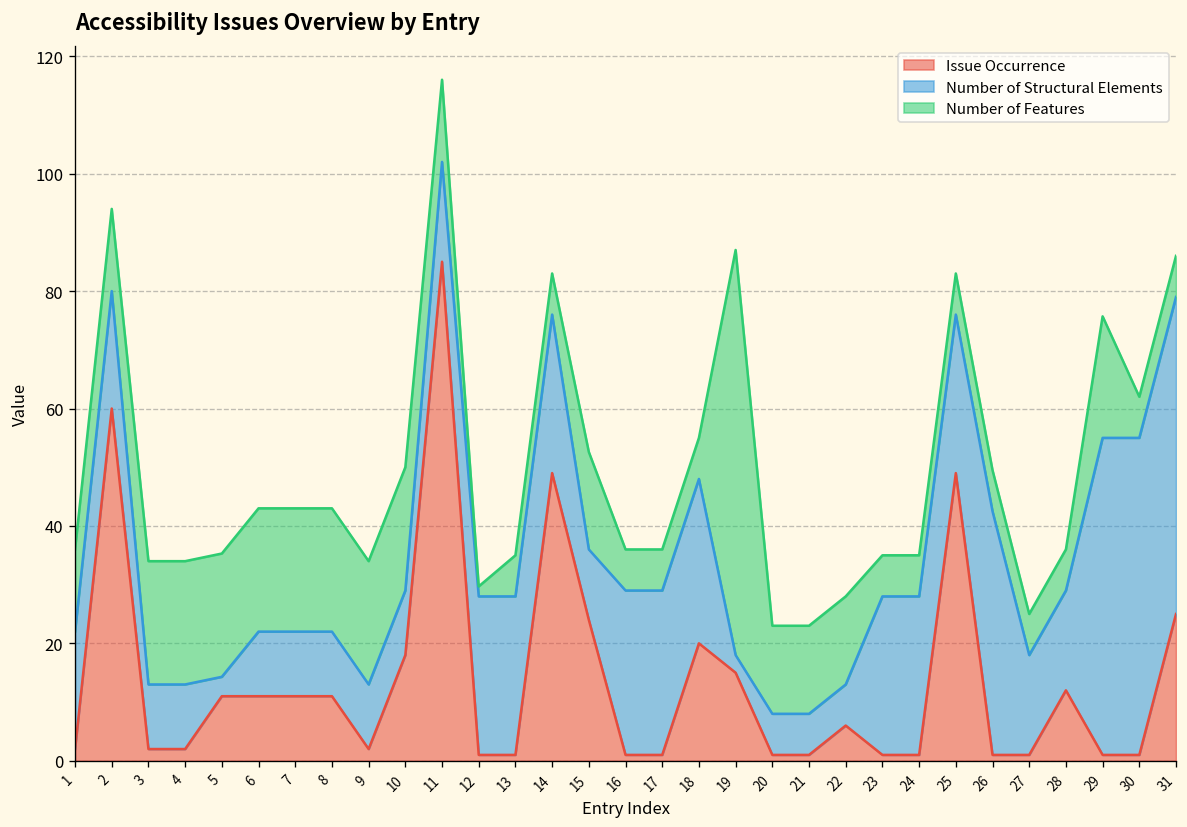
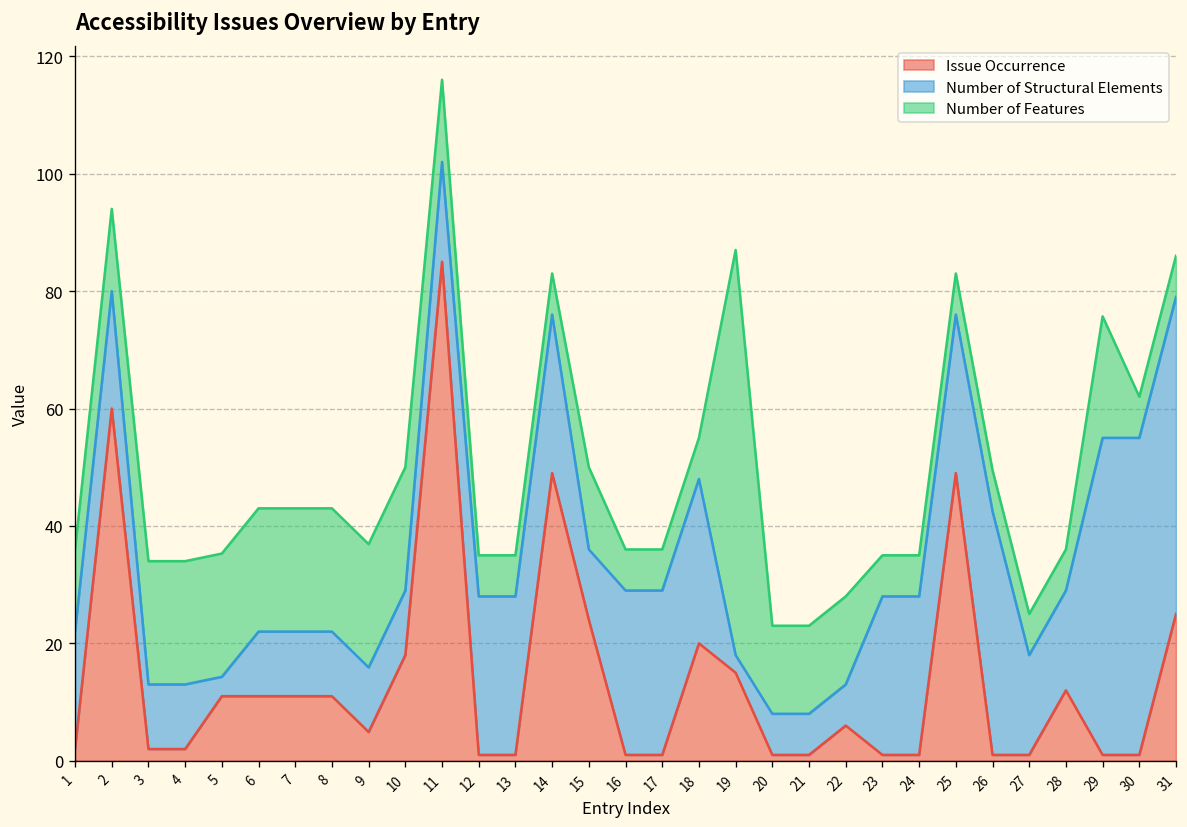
Issue Occurrence, 9: 2 -> 5
Number of Features, 12: 2 -> 7
Number of Features, 15: 17 -> 14
